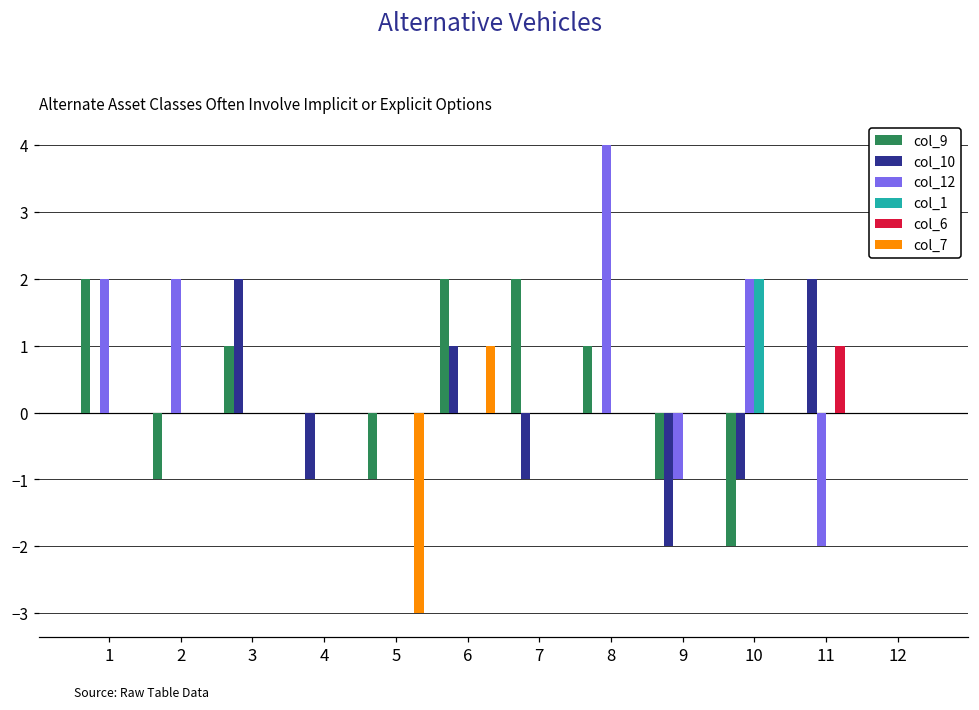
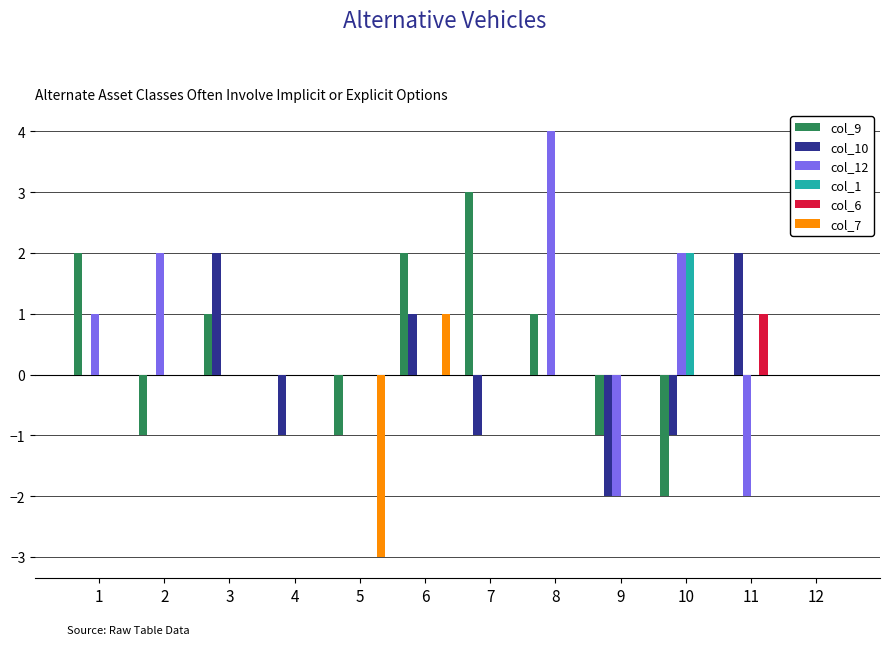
col_12, 1: 2 -> 1
col_9, 7: 2 -> 3
col_12, 9: -1 -> -2
